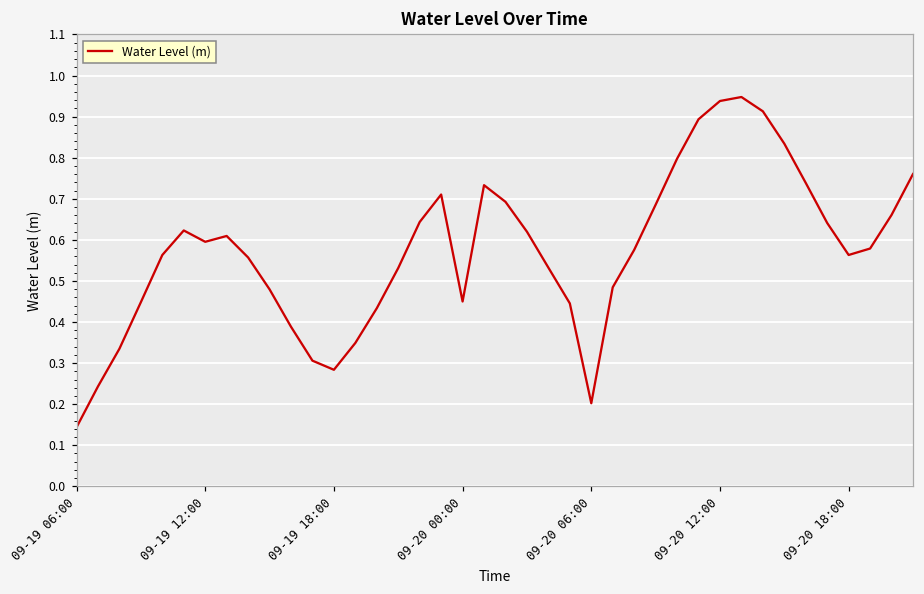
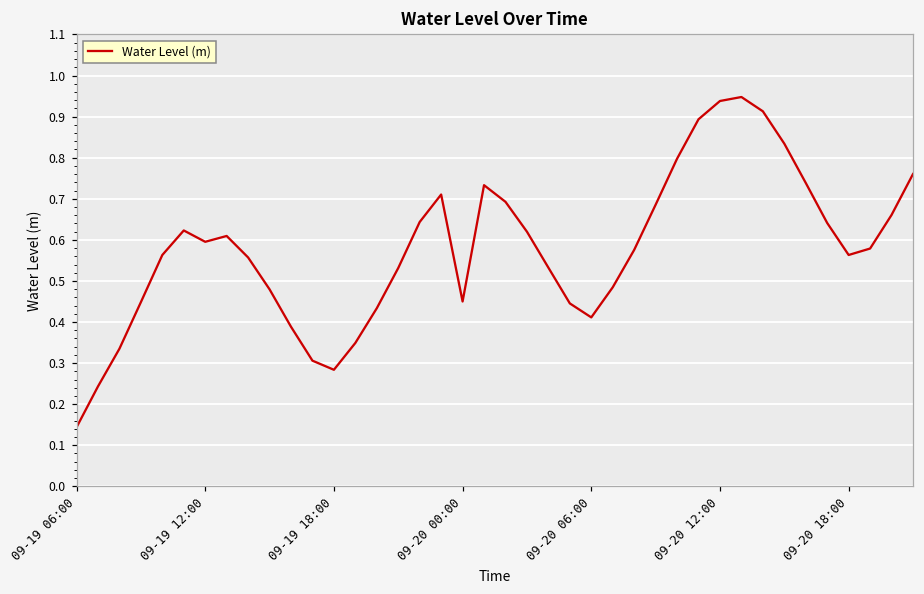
09-20 06:00: 0.20 -> 0.41
